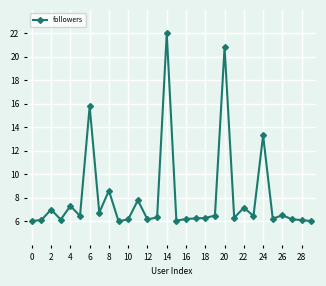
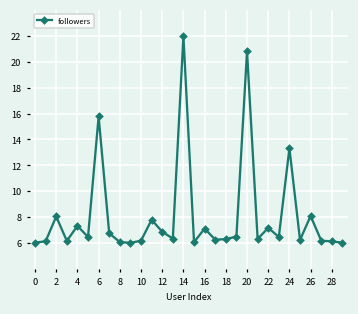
2: 7.0 -> 8.0
8: 8.6 -> 6.1
12: 6.2 -> 6.9
16: 6.2 -> 7.1
26: 6.5 -> 8.1
